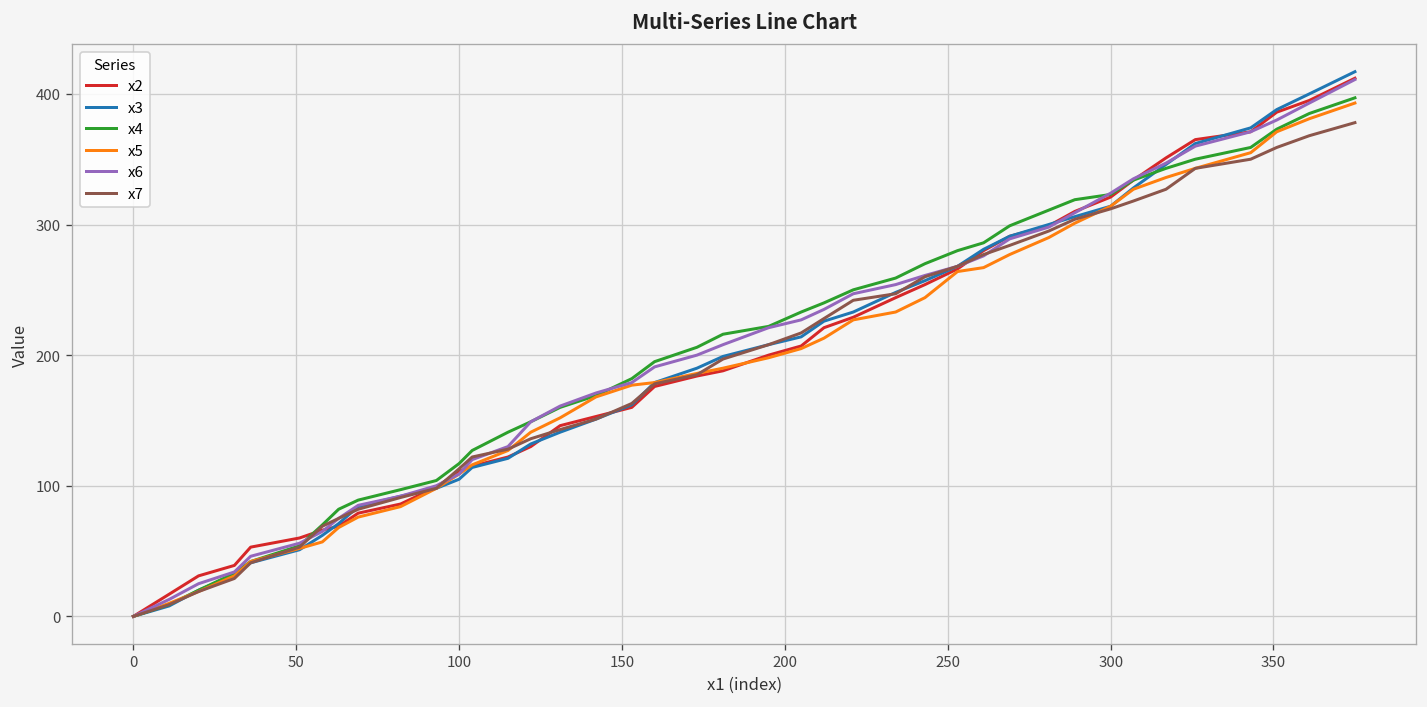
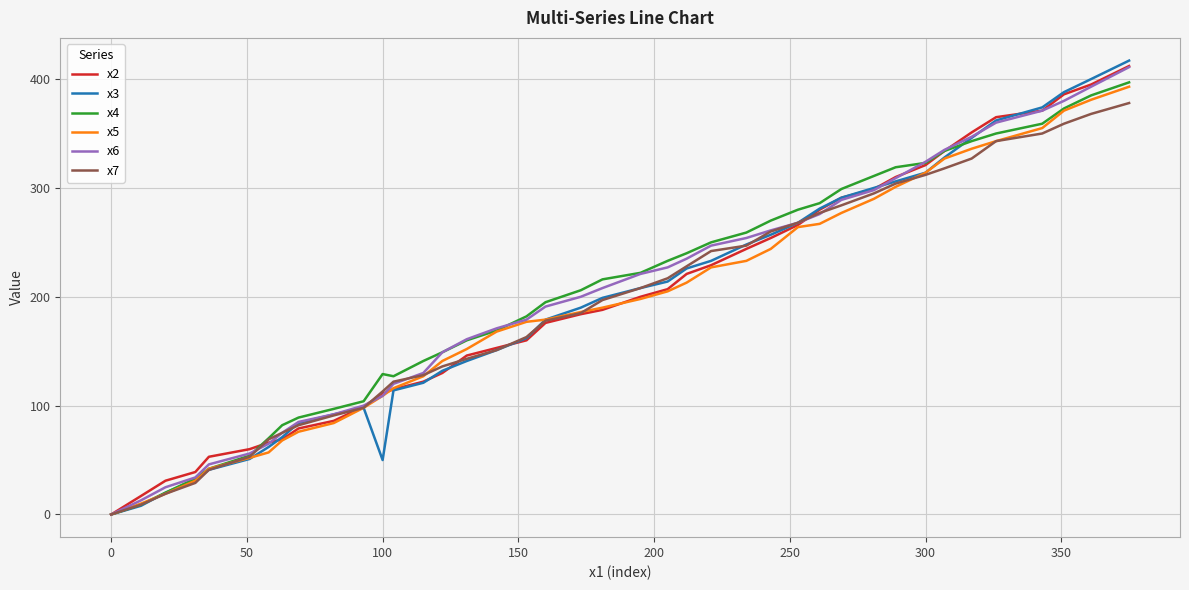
x3, 100: 105 -> 50
x4, 100: 117 -> 129
